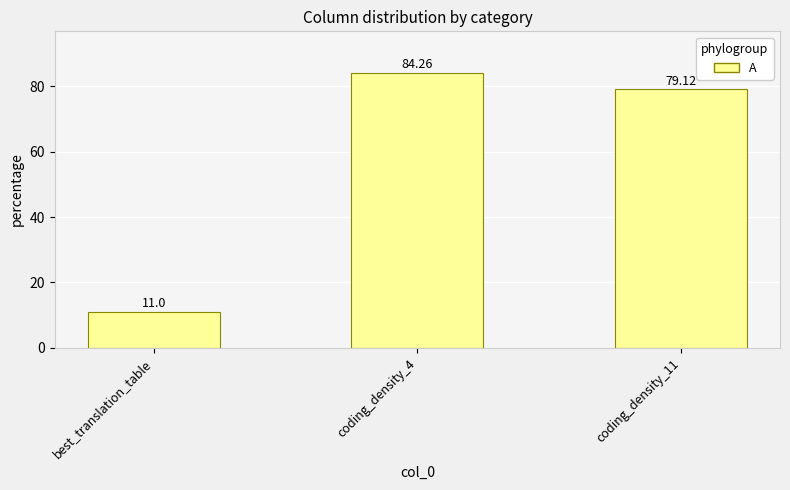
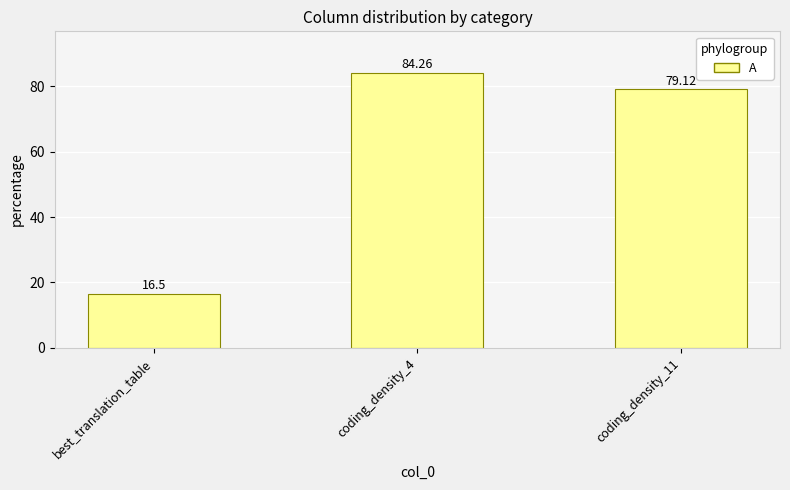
best_translation_table: 11.0 -> 16.5
